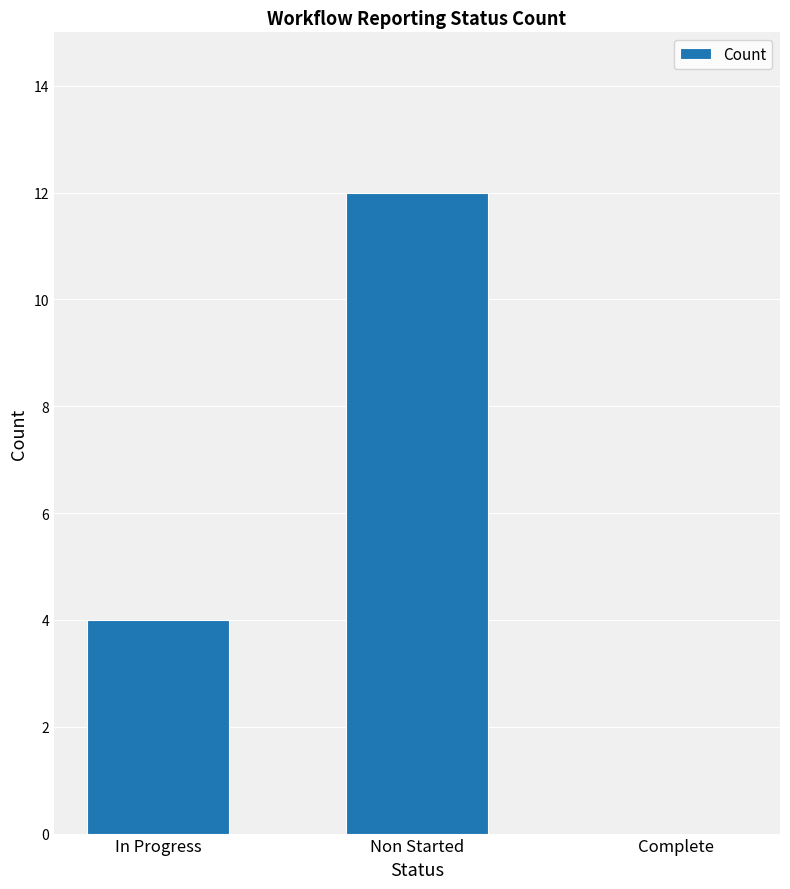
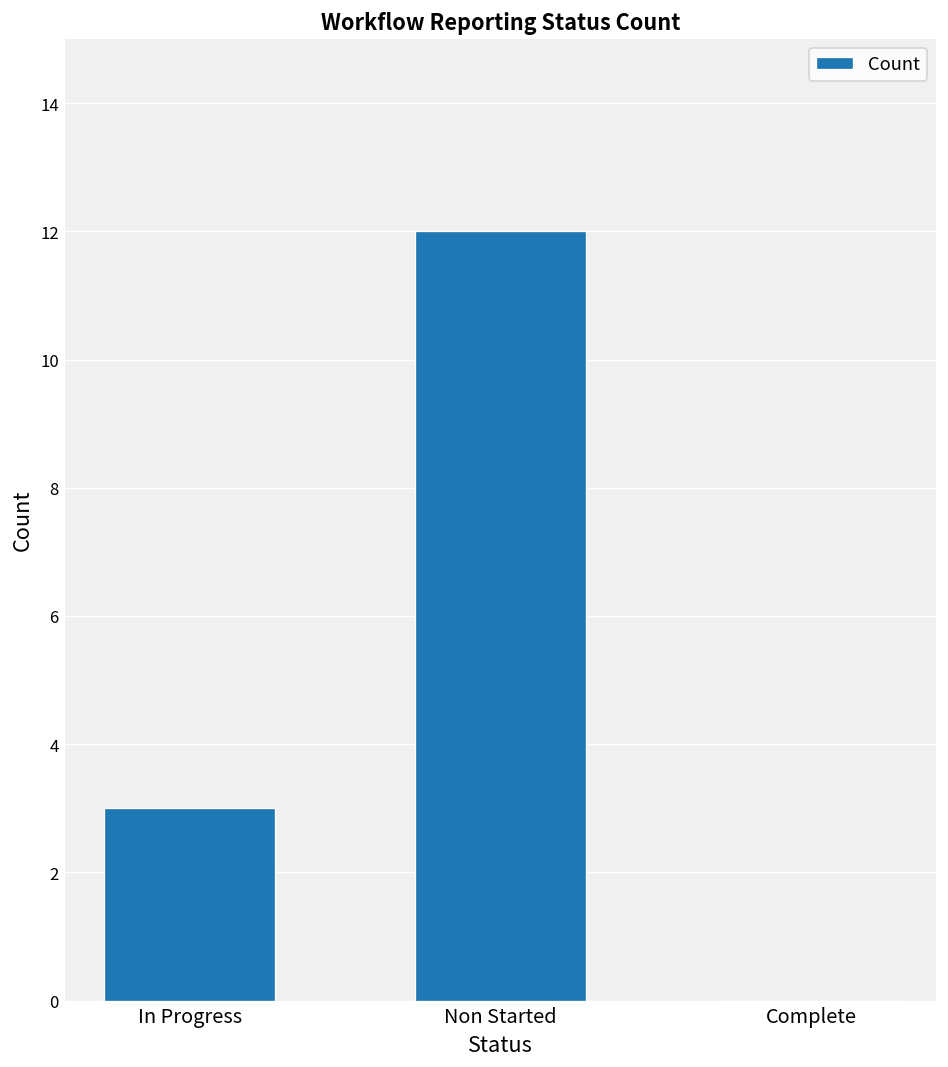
In Progress: 4 -> 3
